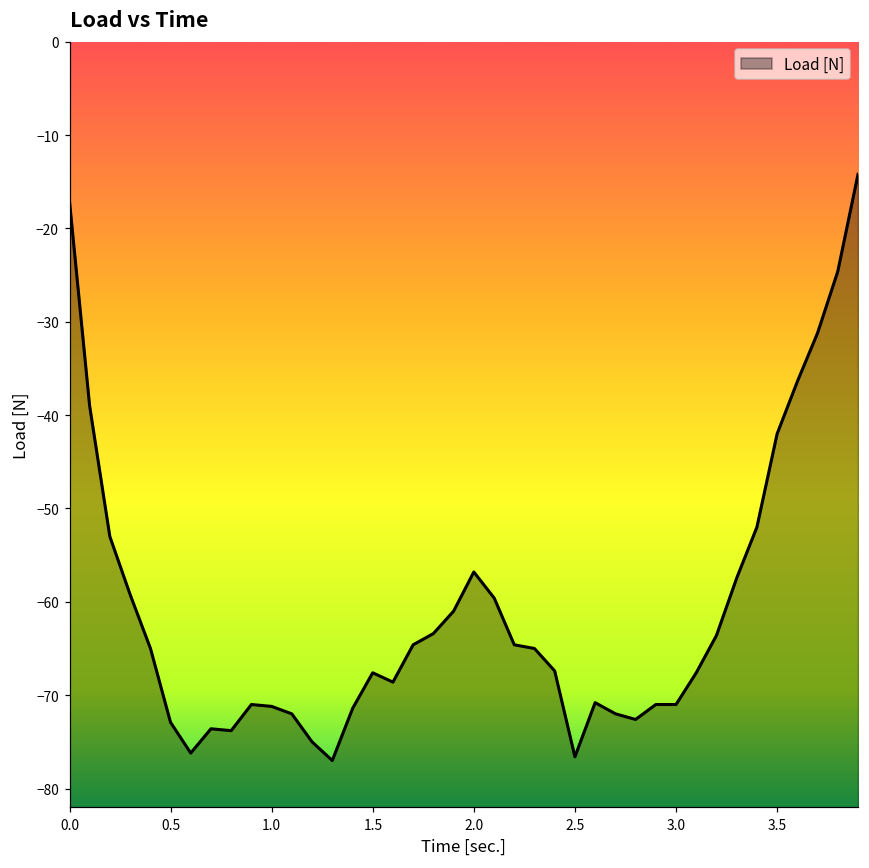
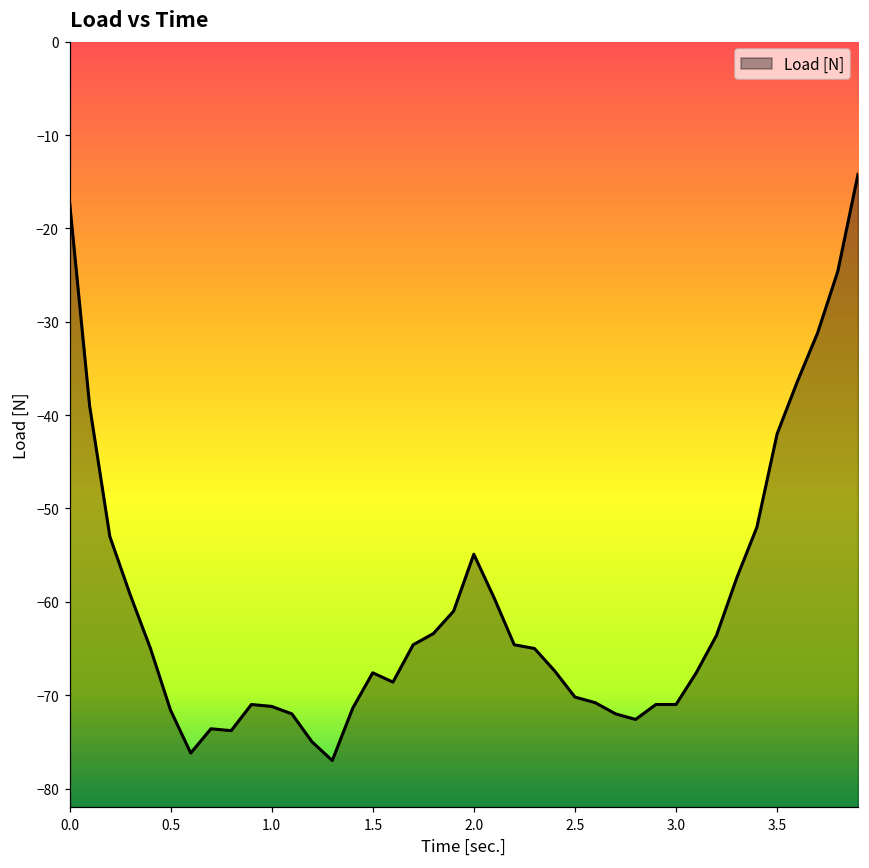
0.5: -73 -> -72
2.0: -57 -> -55
2.5: -77 -> -70
